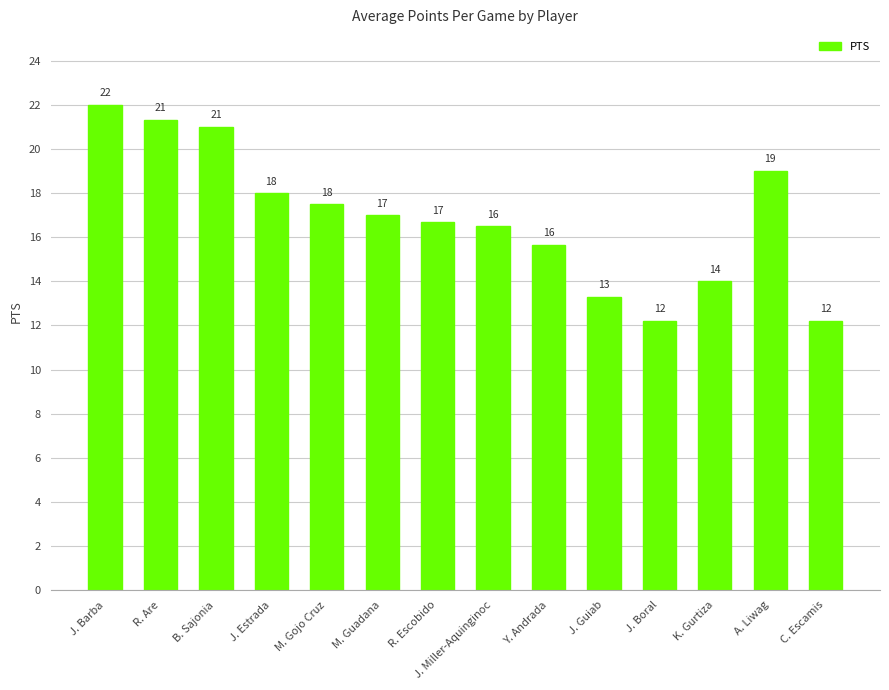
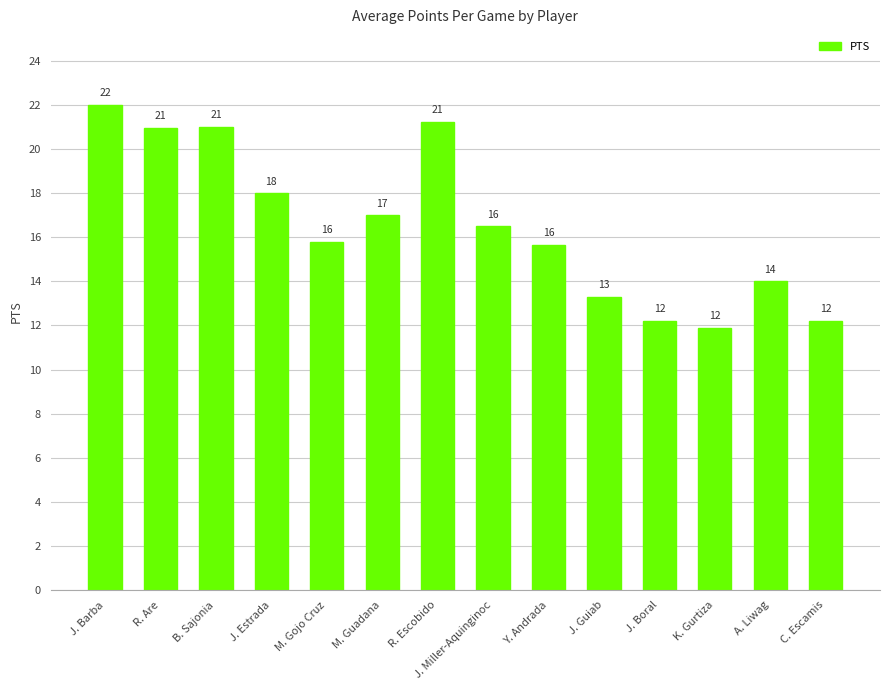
R. Are: 21.3 -> 21.0
M. Gojo Cruz: 18 -> 16
R. Escobido: 17 -> 21
K. Gurtiza: 14 -> 12
A. Liwag: 19 -> 14
